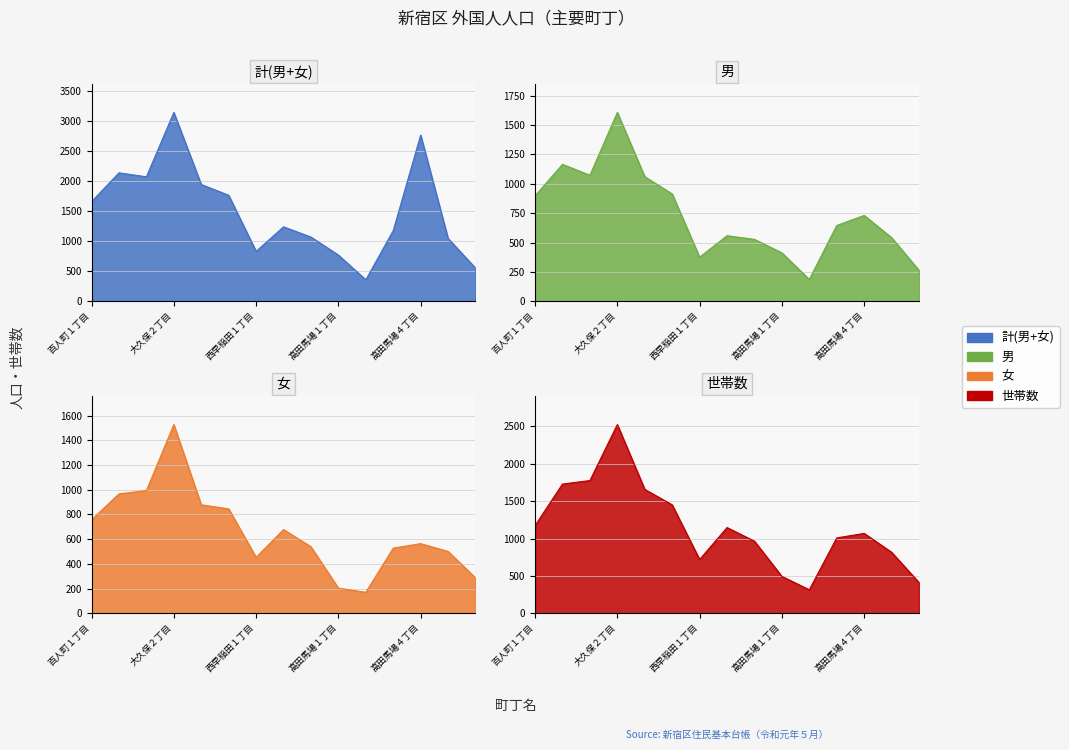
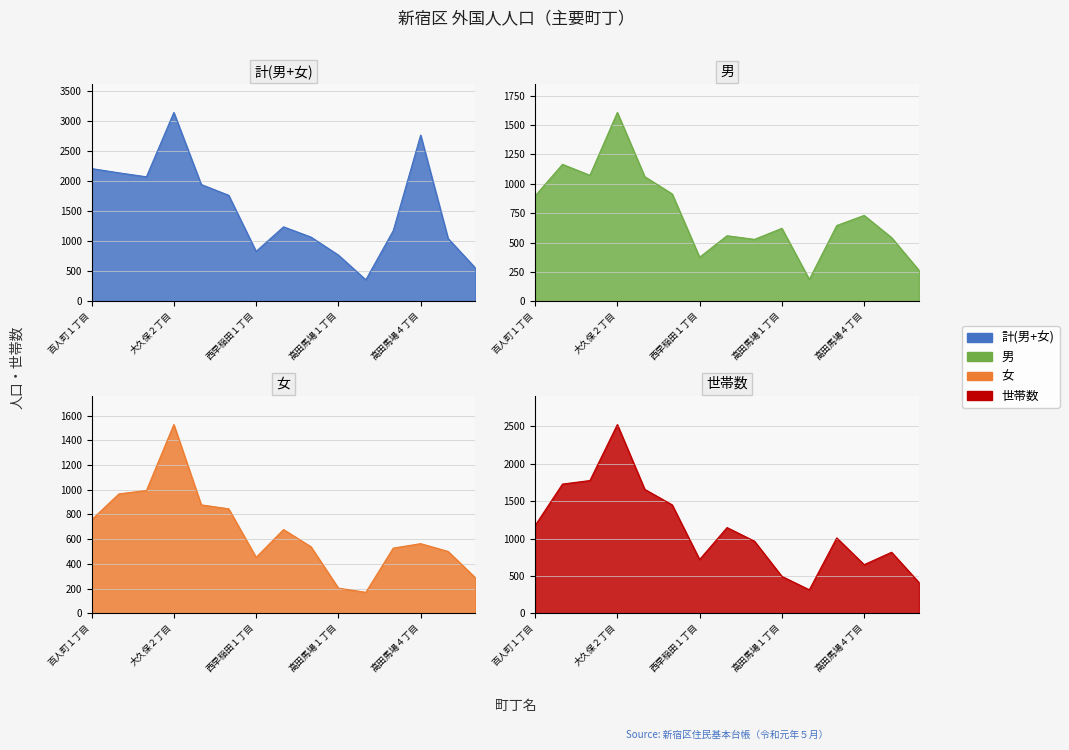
計(男+女), 百人町１丁目: 1700 -> 2200
男, 高田馬場１丁目: 410 -> 620
世帯数, 高田馬場４丁目: 1100 -> 700
